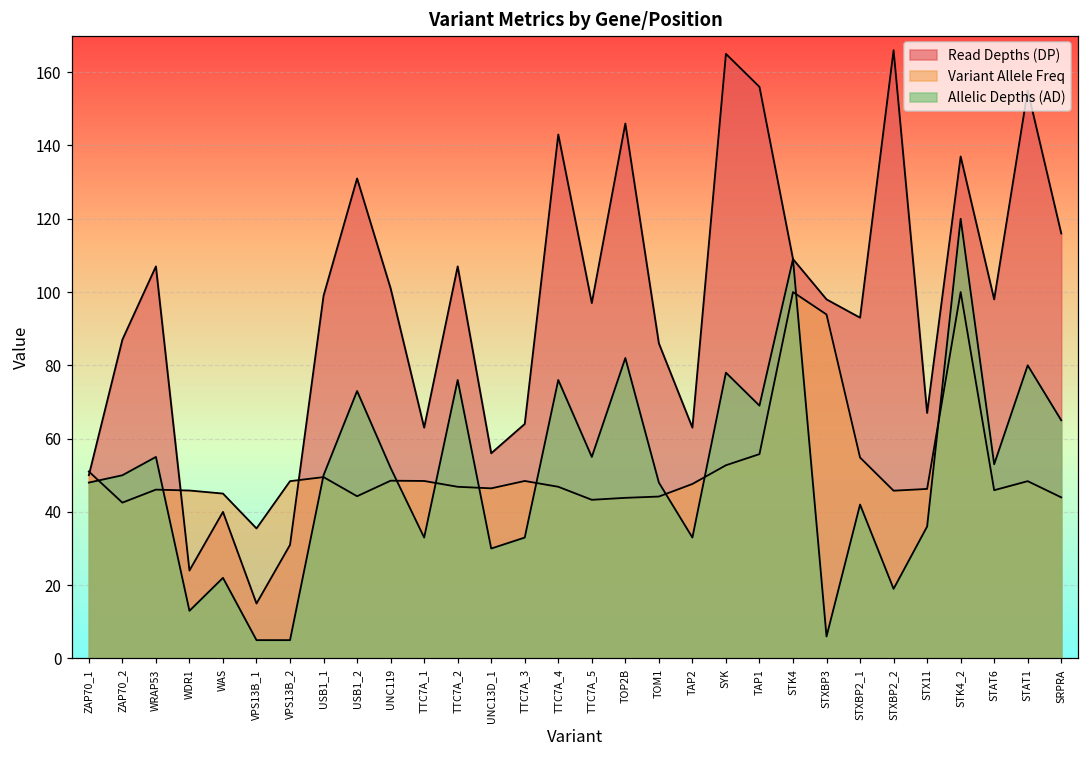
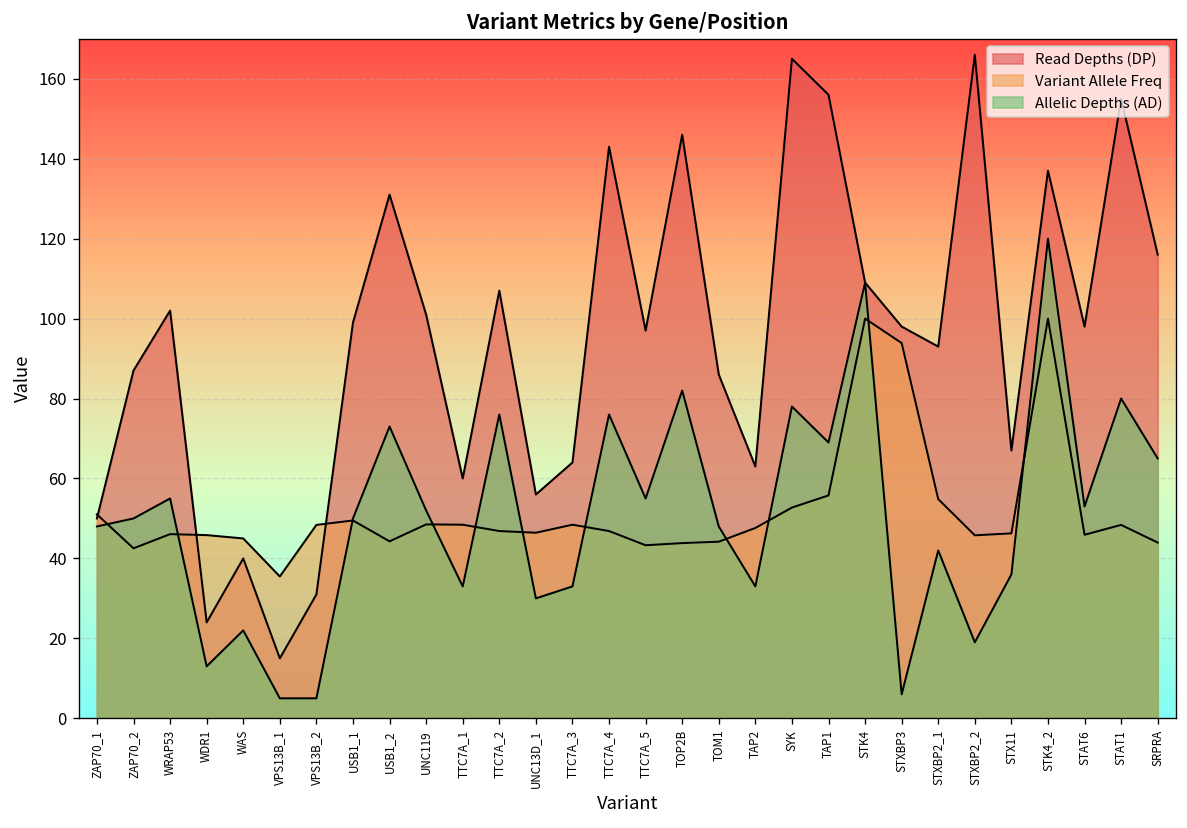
Read Depths (DP), WRAP53: 107 -> 102
Read Depths (DP), TTC7A_1: 63 -> 60
